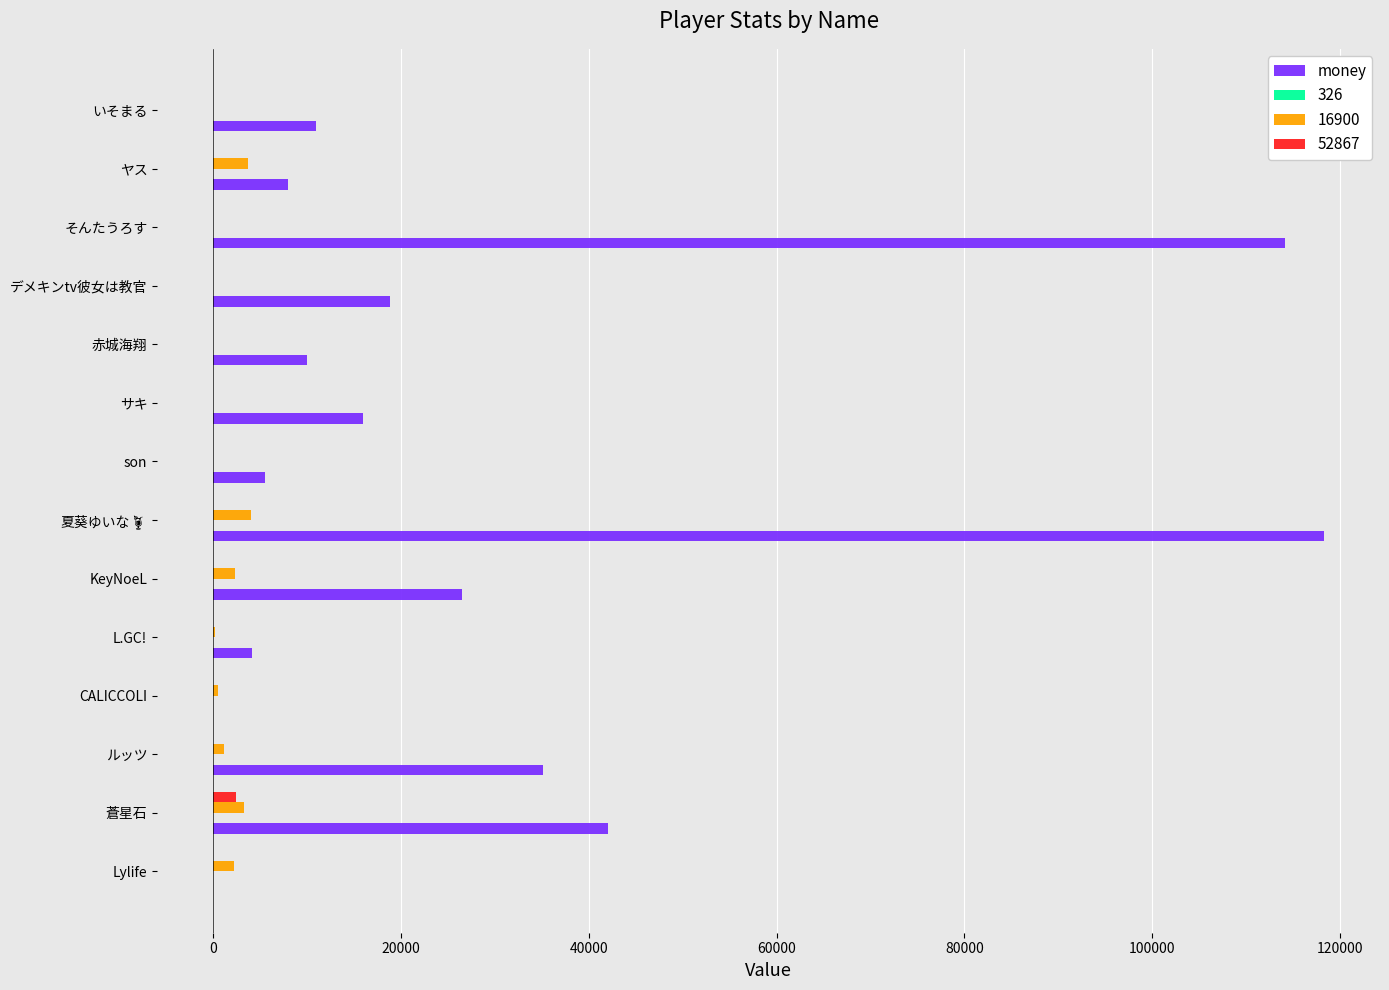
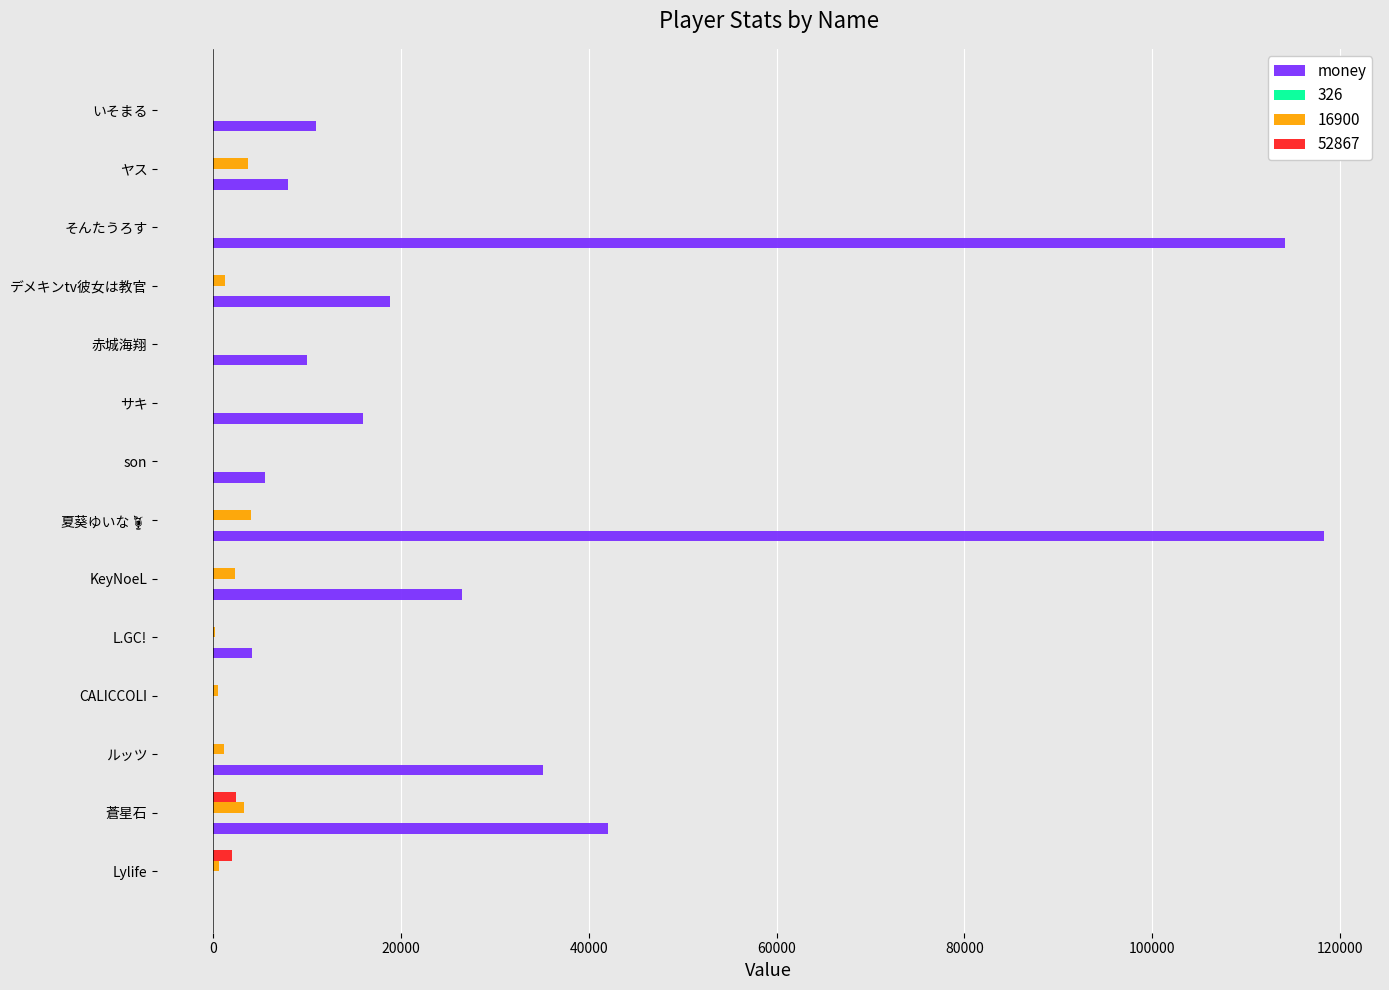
16900, デメキンtv彼女は教官: 0 -> 1000
52867, Lylife: 0 -> 2000
16900, Lylife: 2000 -> 1000
